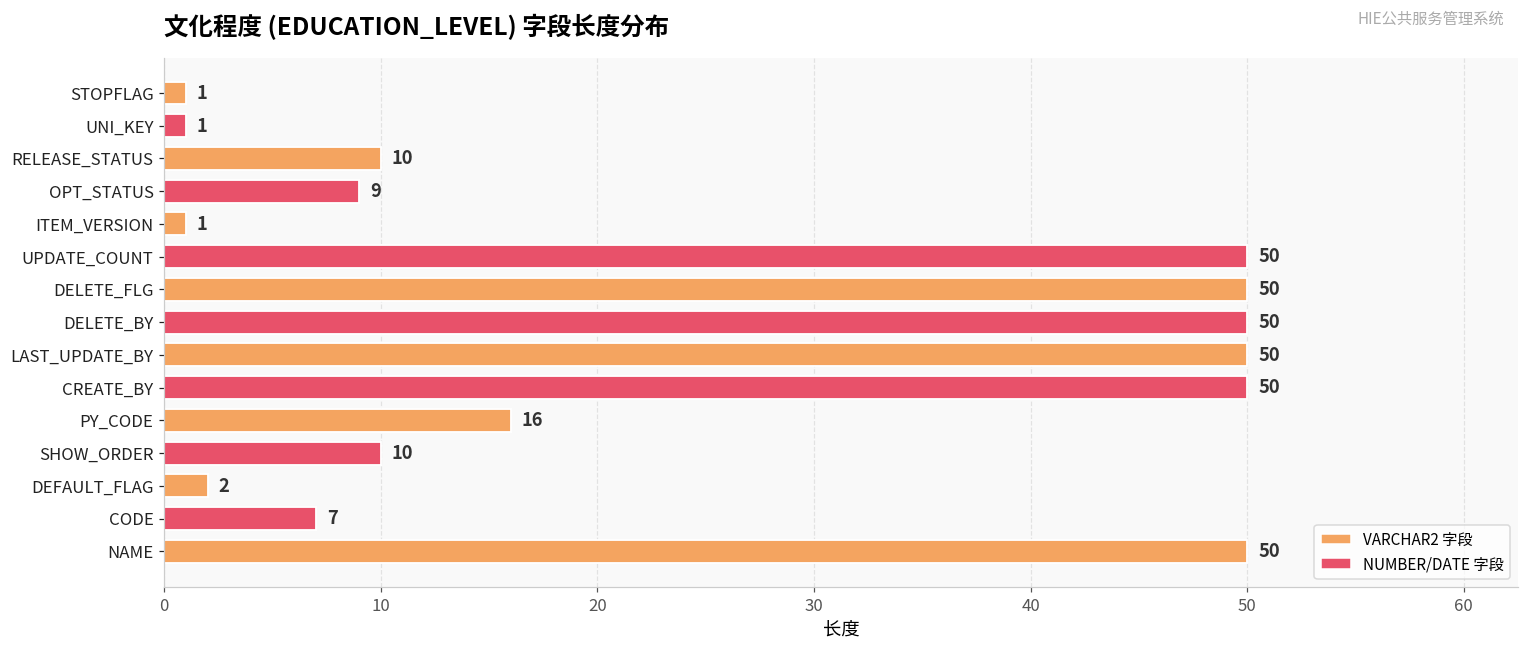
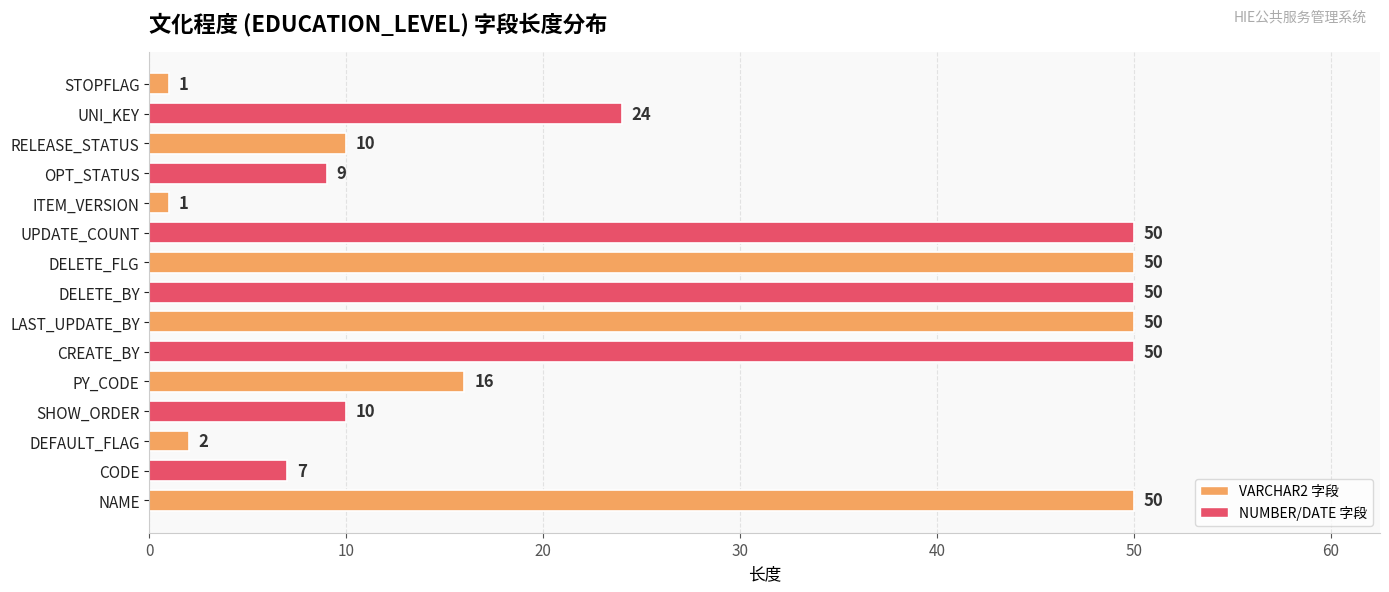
UNI_KEY: 1 -> 24
